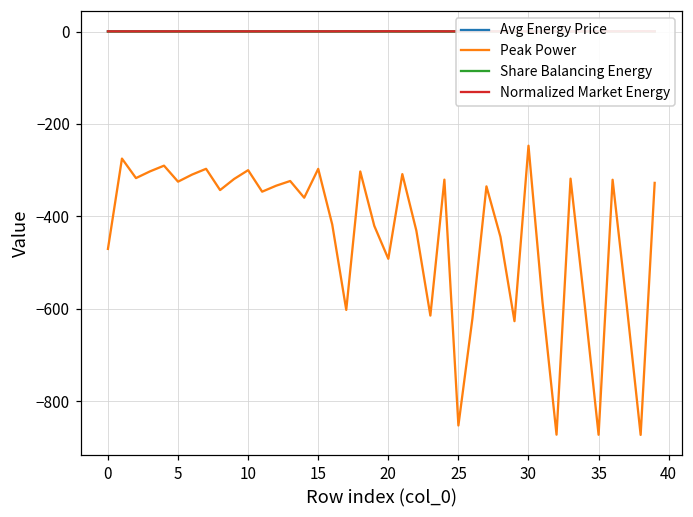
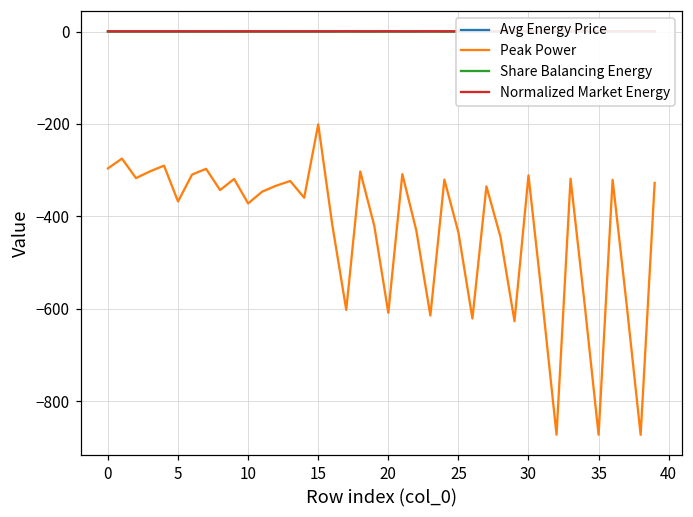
Peak Power, 0: -470 -> -300
Peak Power, 5: -330 -> -370
Peak Power, 10: -300 -> -370
Peak Power, 15: -300 -> -200
Peak Power, 20: -490 -> -610
Peak Power, 25: -850 -> -430
Peak Power, 30: -250 -> -310
